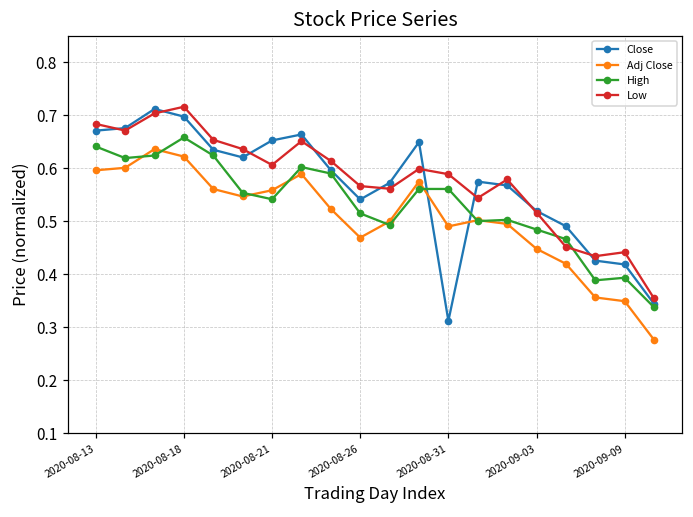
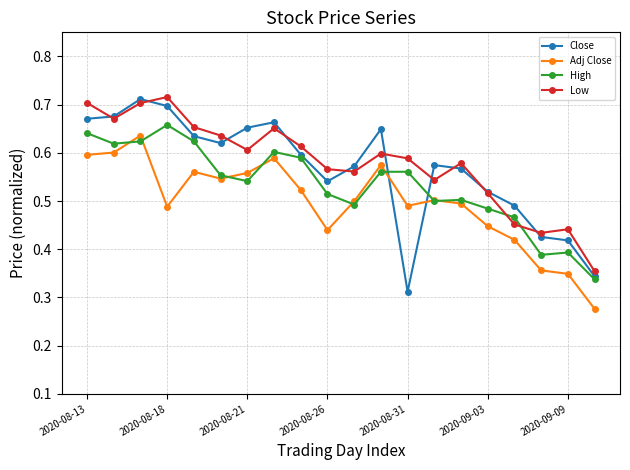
Low, 2020-08-13: 0.68 -> 0.70
Adj Close, 2020-08-18: 0.62 -> 0.49
Adj Close, 2020-08-26: 0.47 -> 0.44
